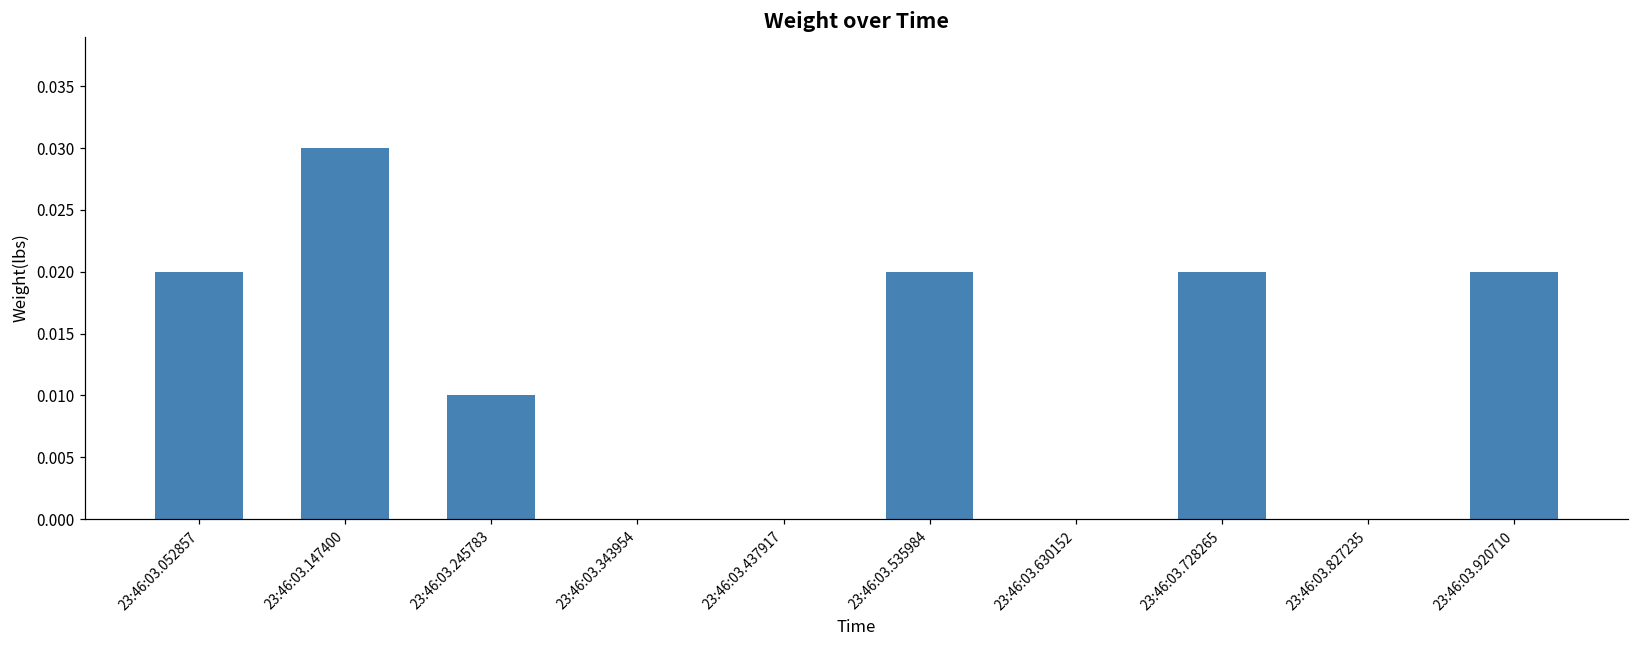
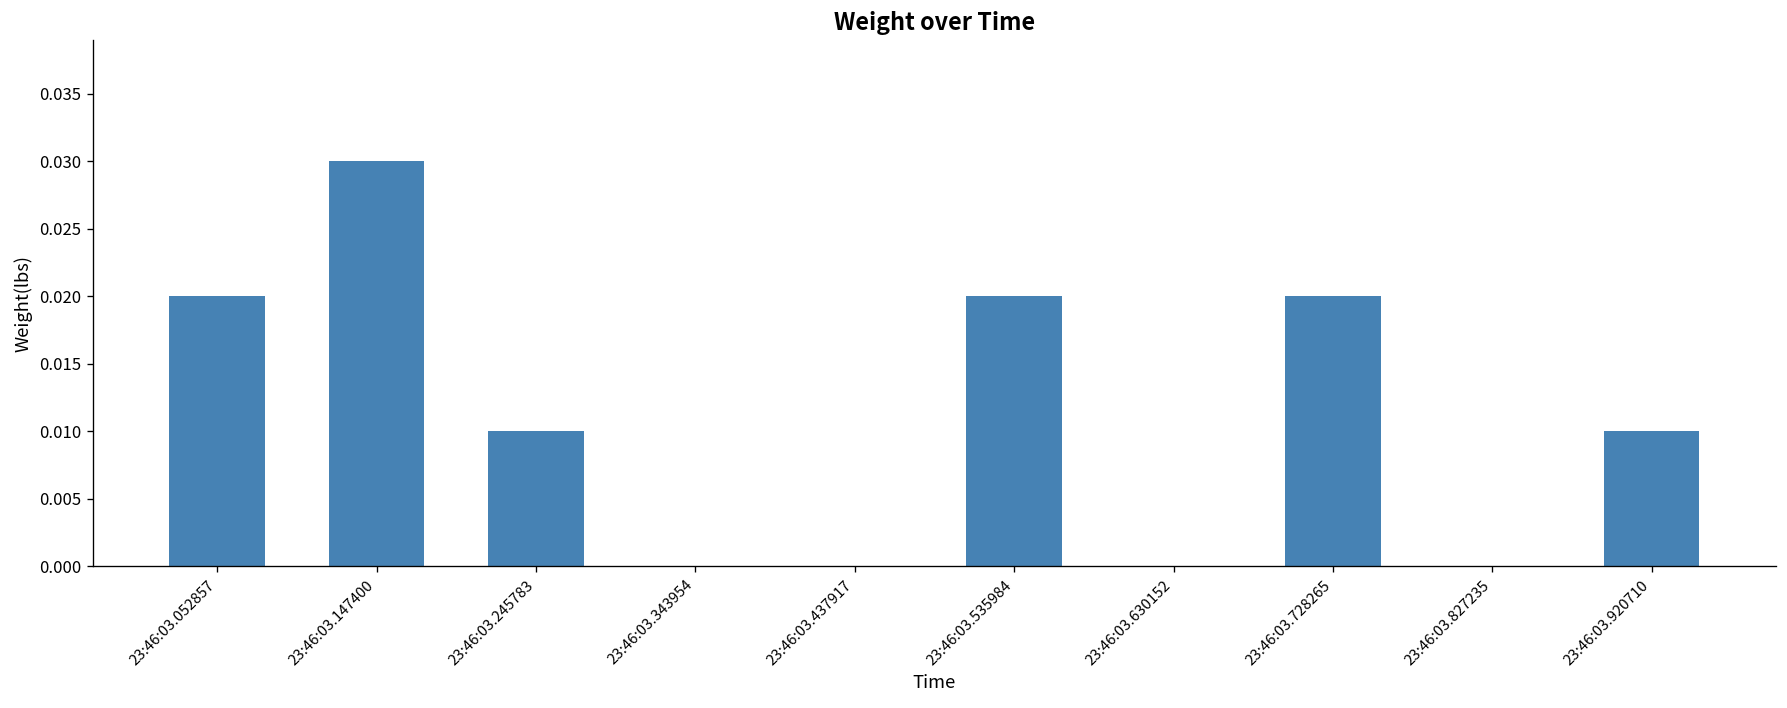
23:46:03.920710: 0.02 -> 0.01
